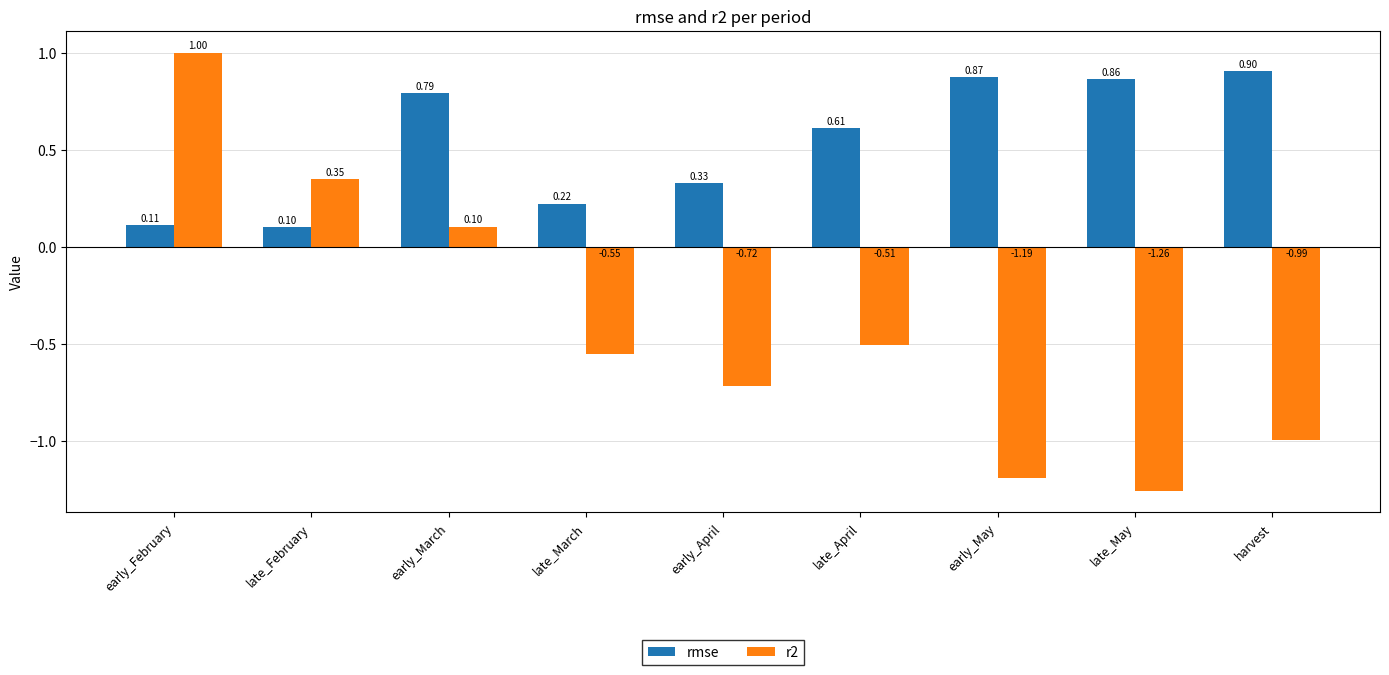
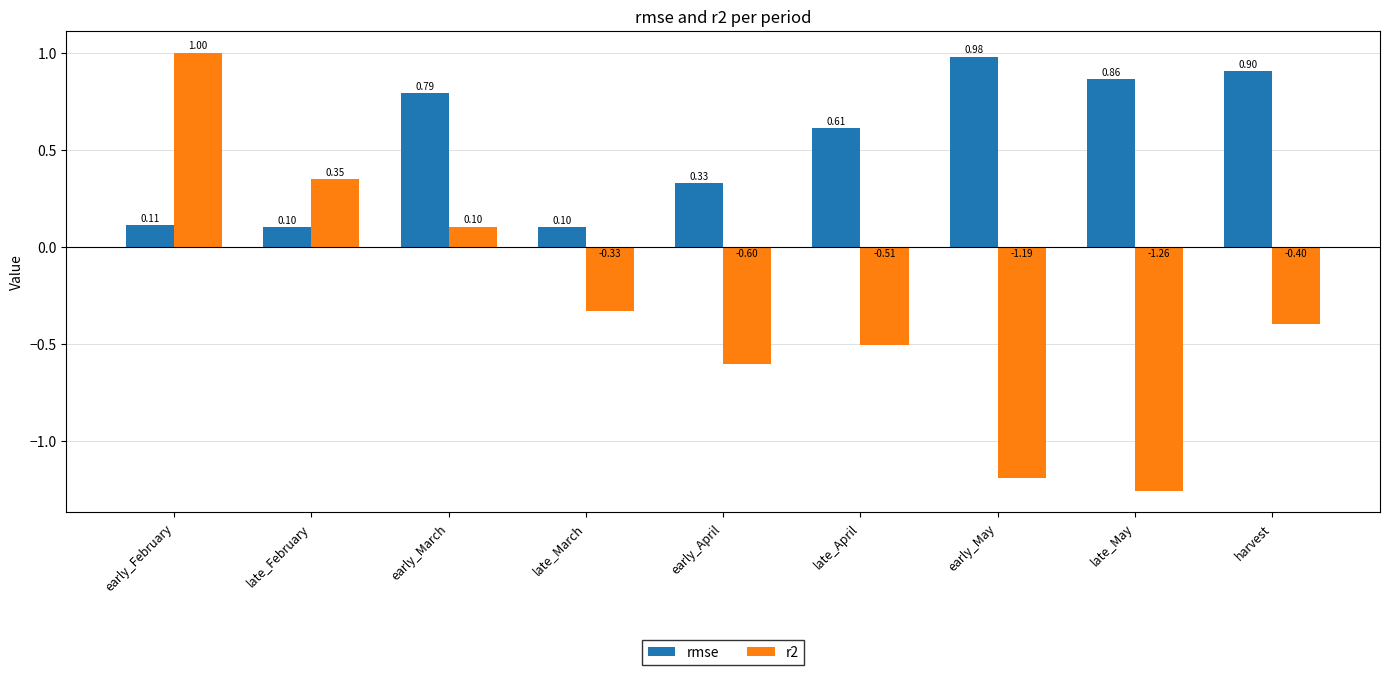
rmse, late_March: 0.22 -> 0.10
r2, late_March: -0.55 -> -0.33
r2, early_April: -0.72 -> -0.60
rmse, early_May: 0.87 -> 0.98
r2, harvest: -0.99 -> -0.40
